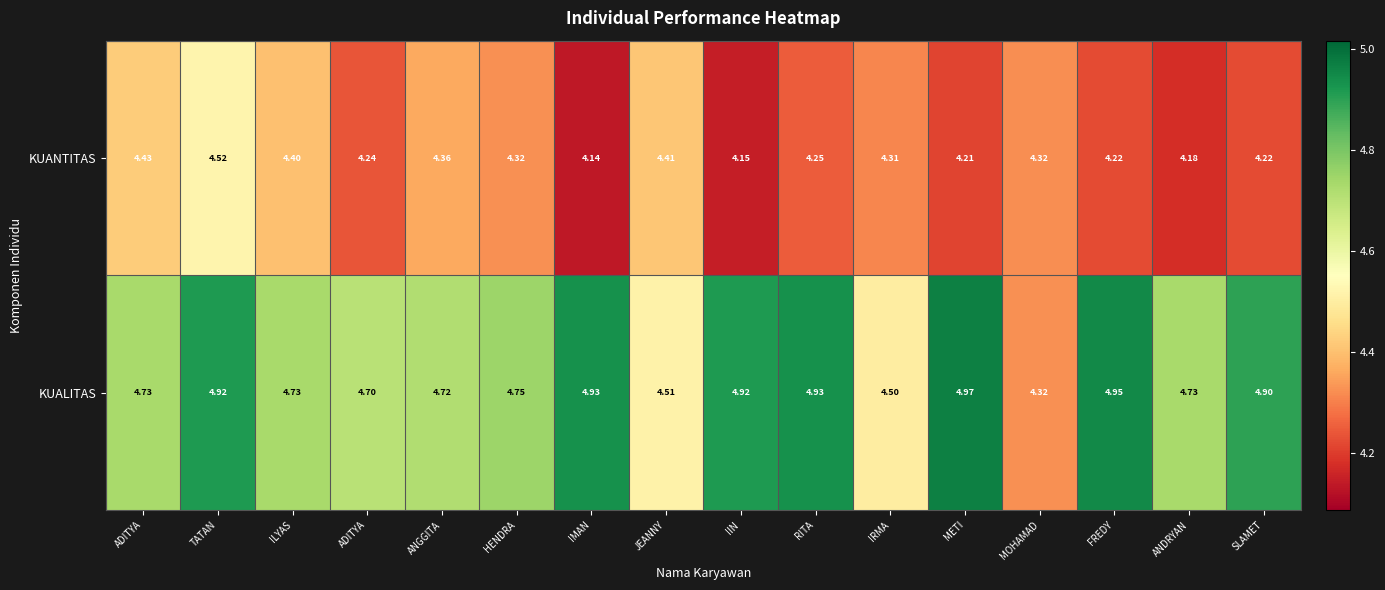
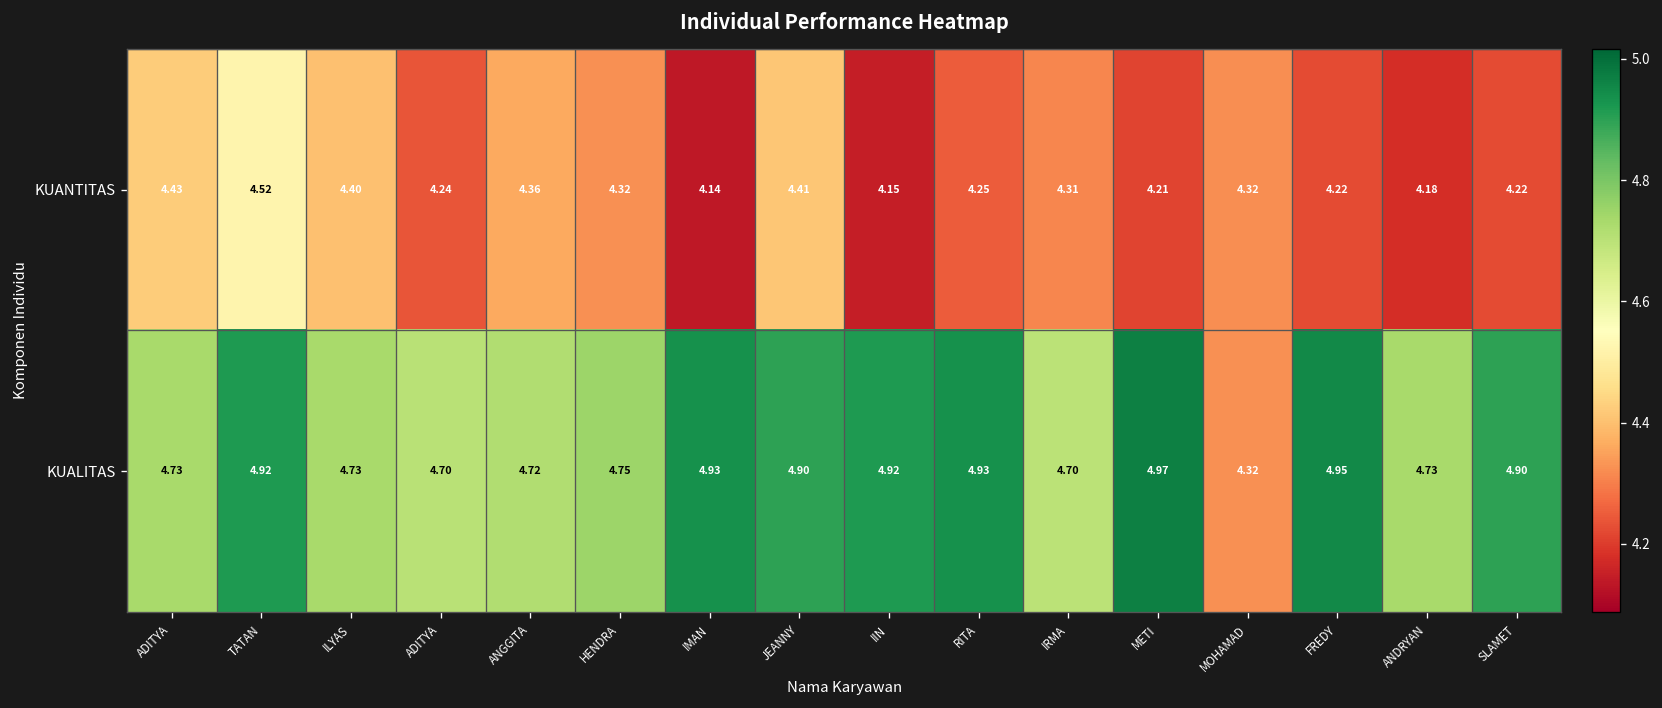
KUALITAS, JEANNY: 4.51 -> 4.90
KUALITAS, IRMA: 4.50 -> 4.70
